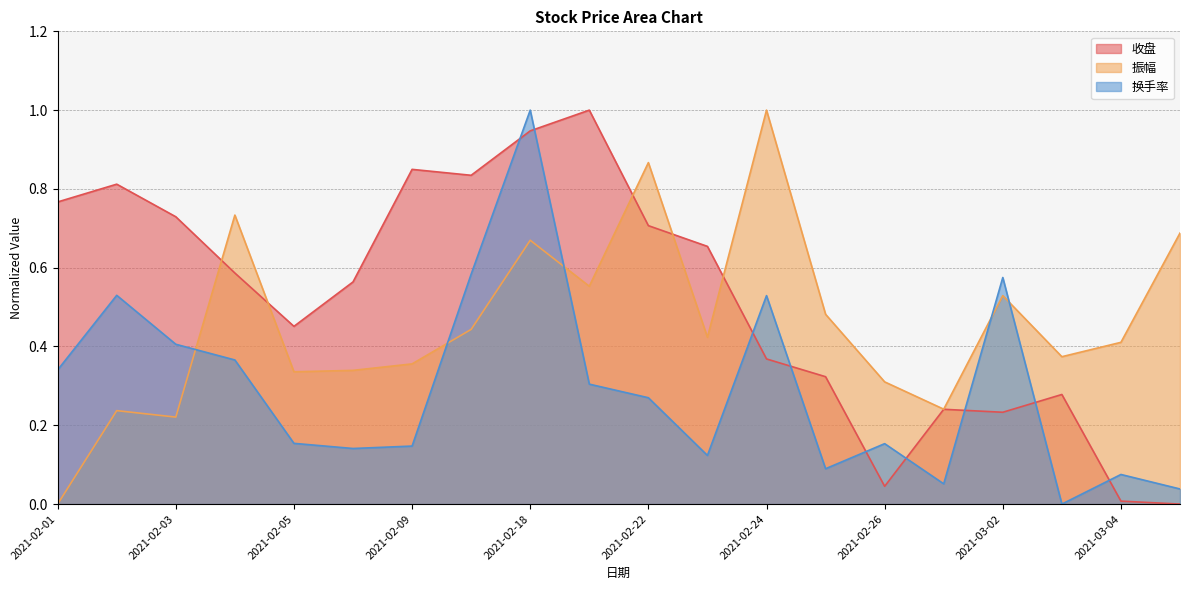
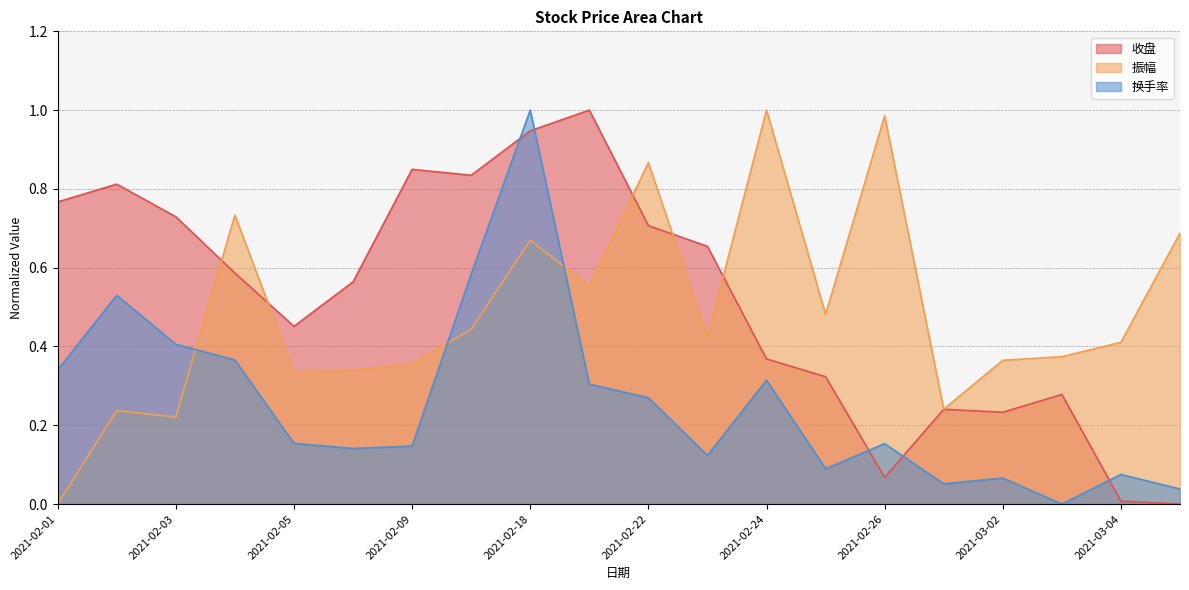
换手率, 2021-02-24: 0.53 -> 0.31
收盘, 2021-02-26: 0.05 -> 0.07
振幅, 2021-02-26: 0.31 -> 0.99
振幅, 2021-03-02: 0.53 -> 0.36
换手率, 2021-03-02: 0.58 -> 0.07
